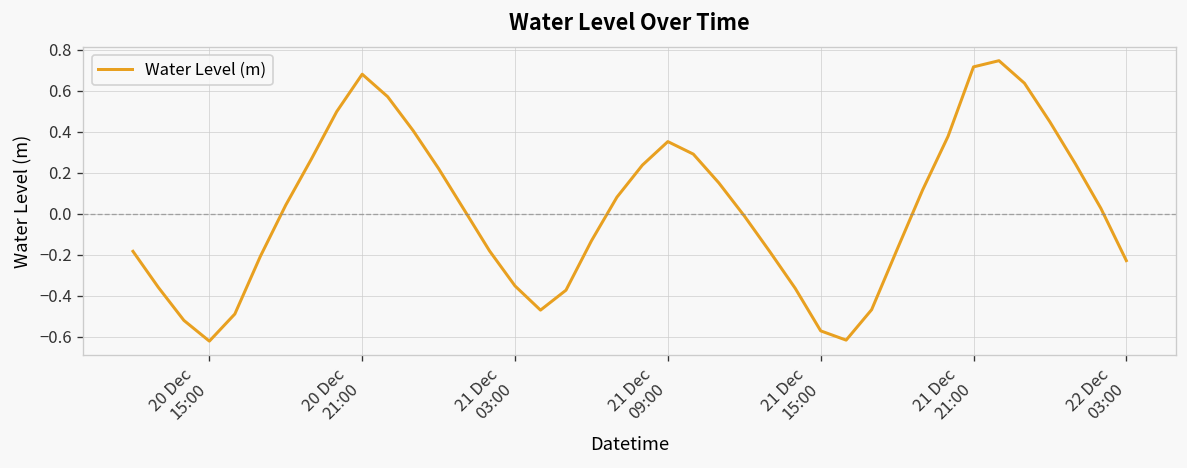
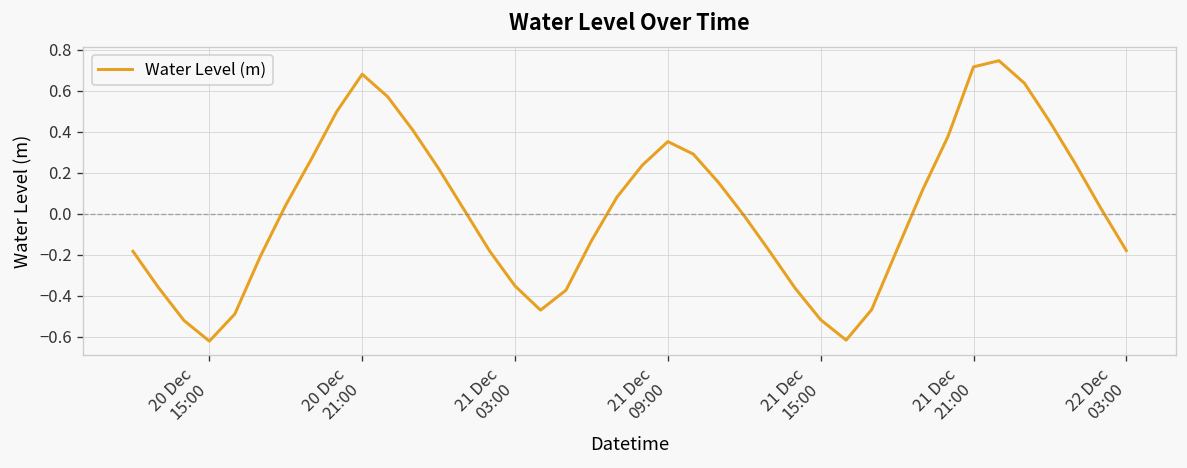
21 Dec 15:00: -0.57 -> -0.52
22 Dec 03:00: -0.23 -> -0.18
